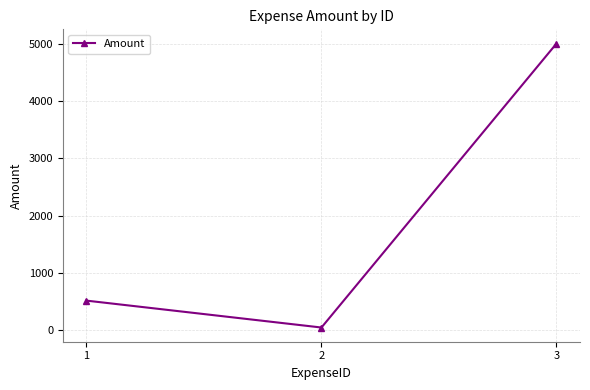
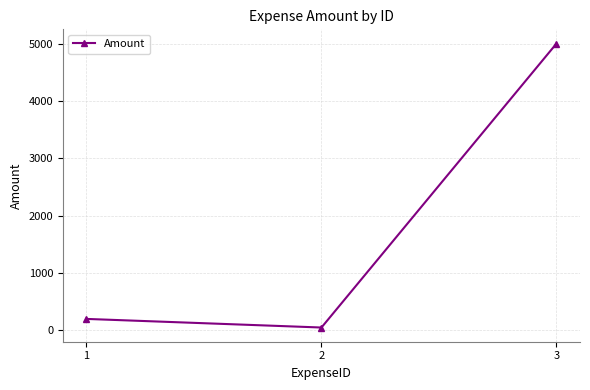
1: 500 -> 200
